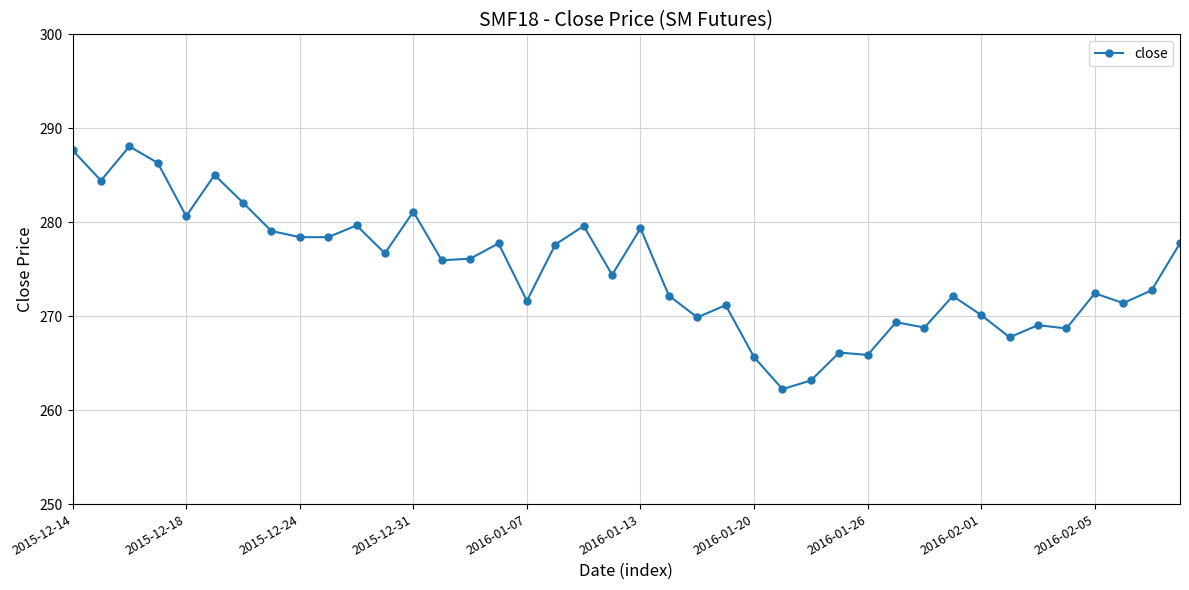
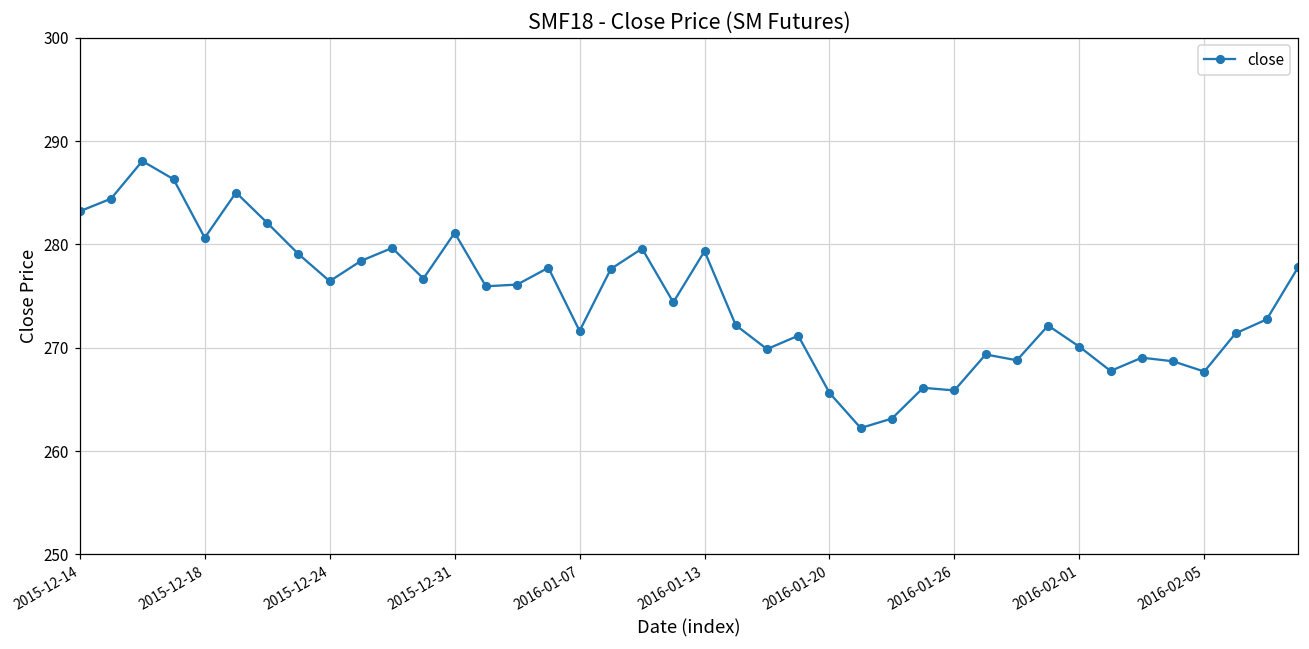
2015-12-14: 288 -> 283
2015-12-24: 278 -> 276
2016-02-05: 272 -> 268
